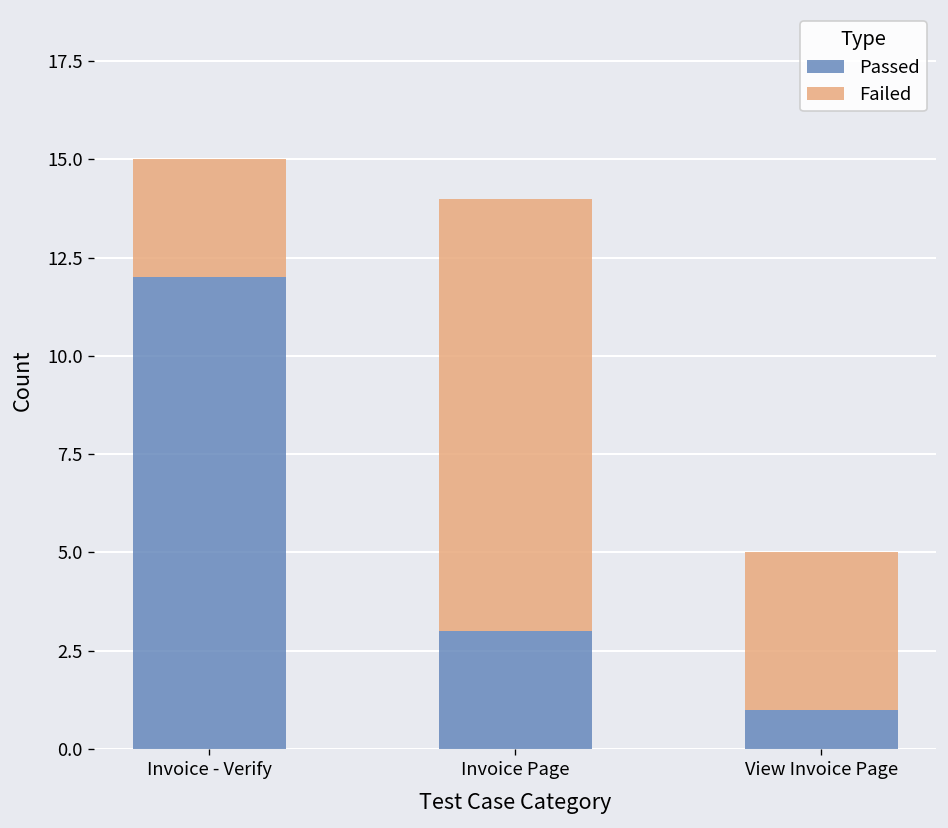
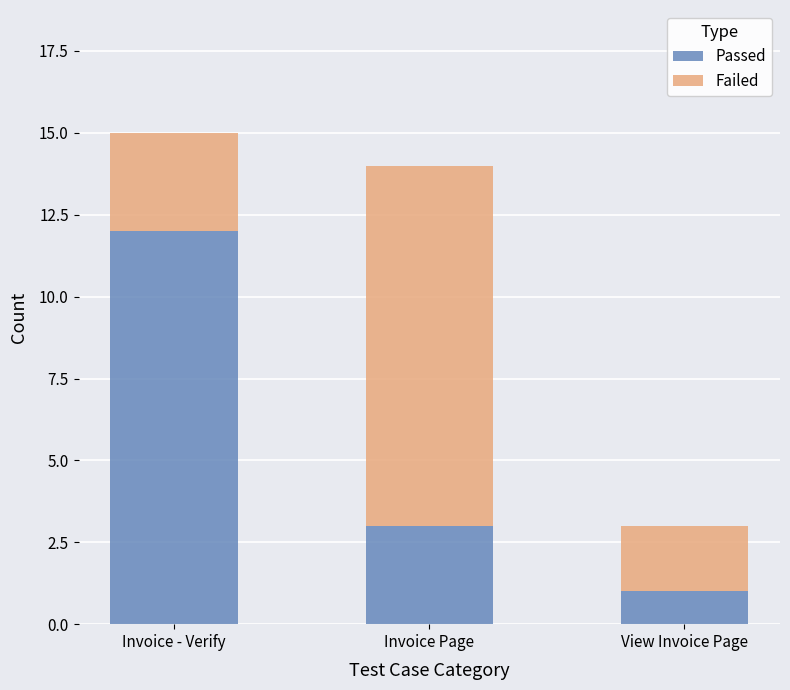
Failed, View Invoice Page: 4 -> 2
